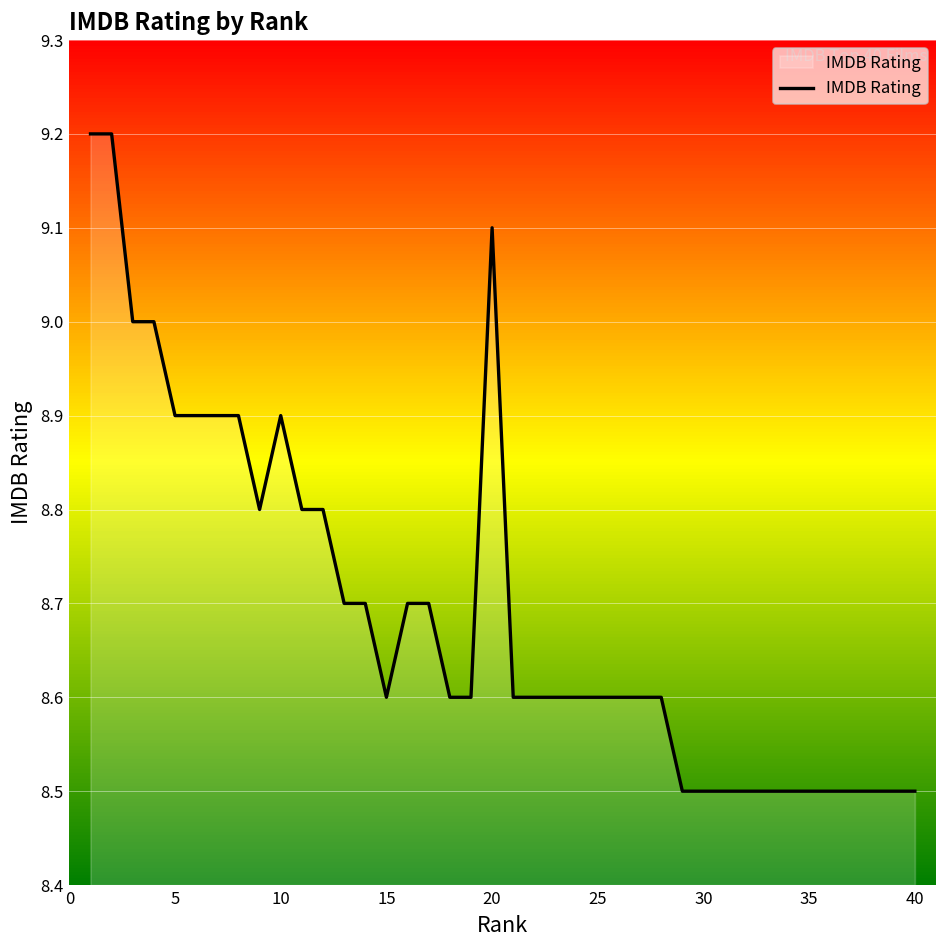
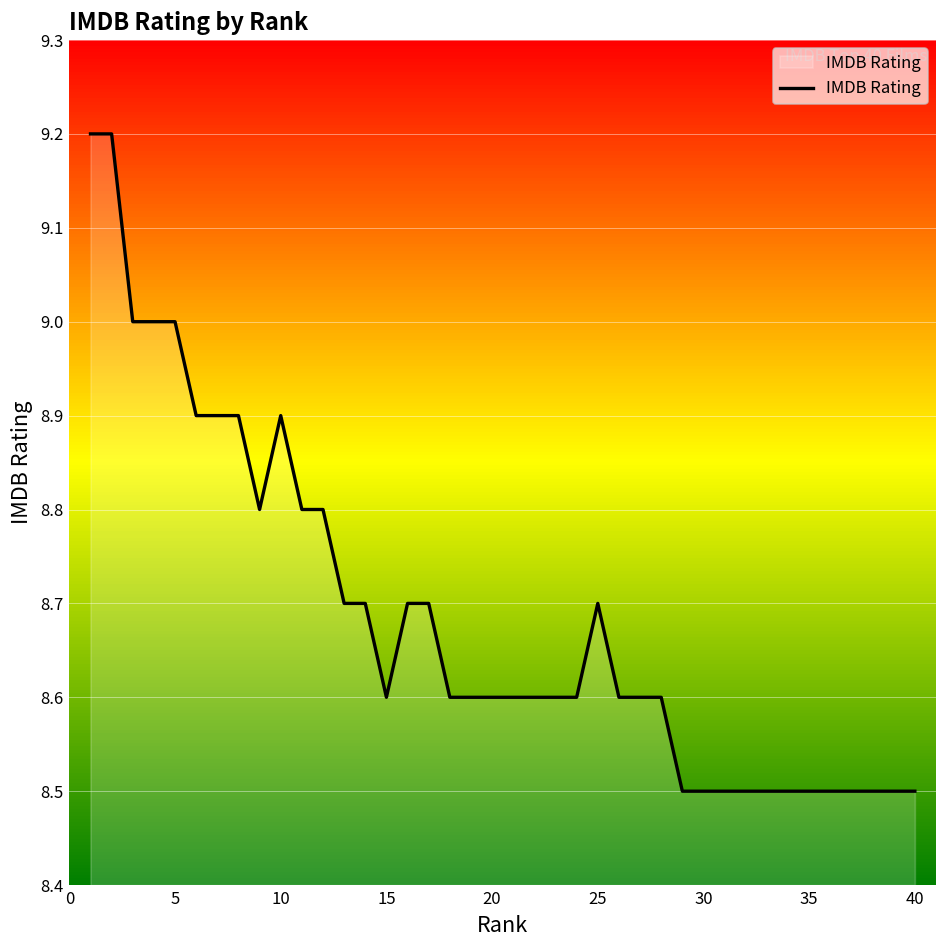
5: 8.9 -> 9.0
20: 9.1 -> 8.6
25: 8.6 -> 8.7
